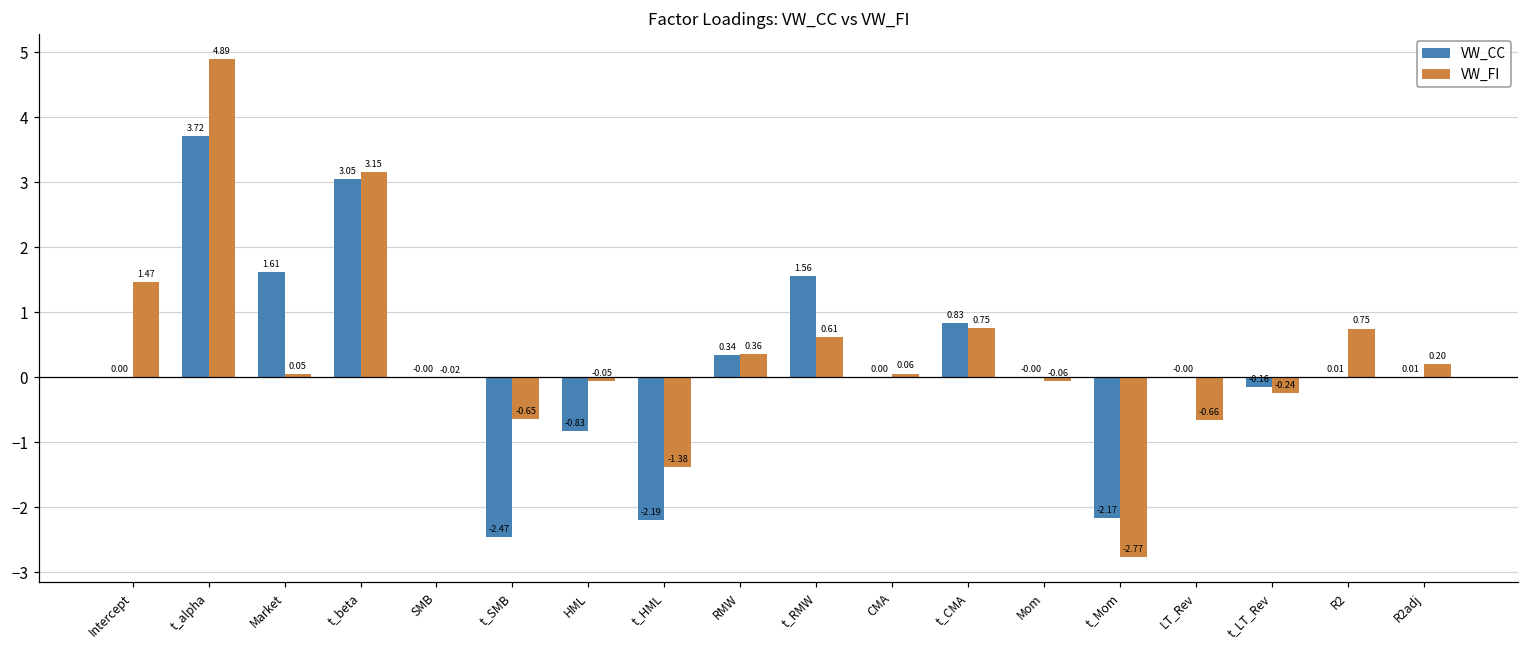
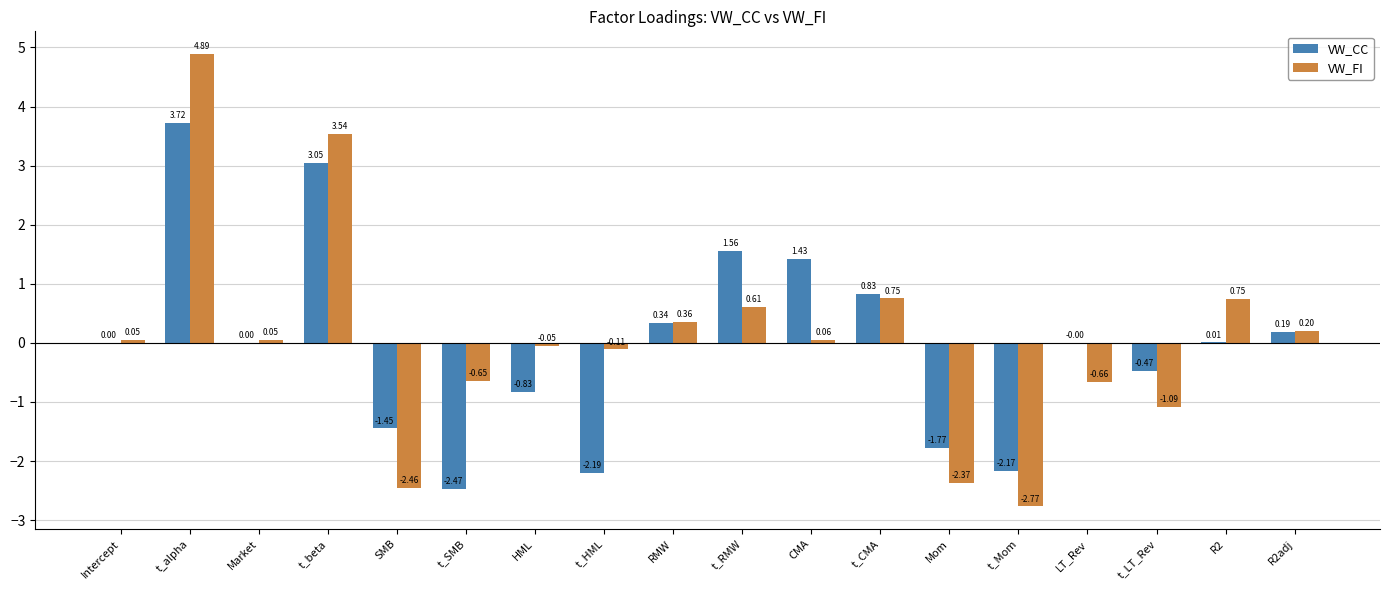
VW_FI, Intercept: 1.47 -> 0.05
VW_CC, Market: 1.61 -> 0.00
VW_FI, t_beta: 3.15 -> 3.54
VW_CC, SMB: -0.00 -> -1.45
VW_FI, SMB: -0.02 -> -2.46
VW_FI, t_HML: -1.38 -> -0.11
VW_CC, CMA: 0.00 -> 1.43
VW_CC, Mom: -0.00 -> -1.77
VW_FI, Mom: -0.06 -> -2.37
VW_CC, t_LT_Rev: -0.16 -> -0.47
VW_FI, t_LT_Rev: -0.24 -> -1.09
VW_CC, R2adj: 0.01 -> 0.19
